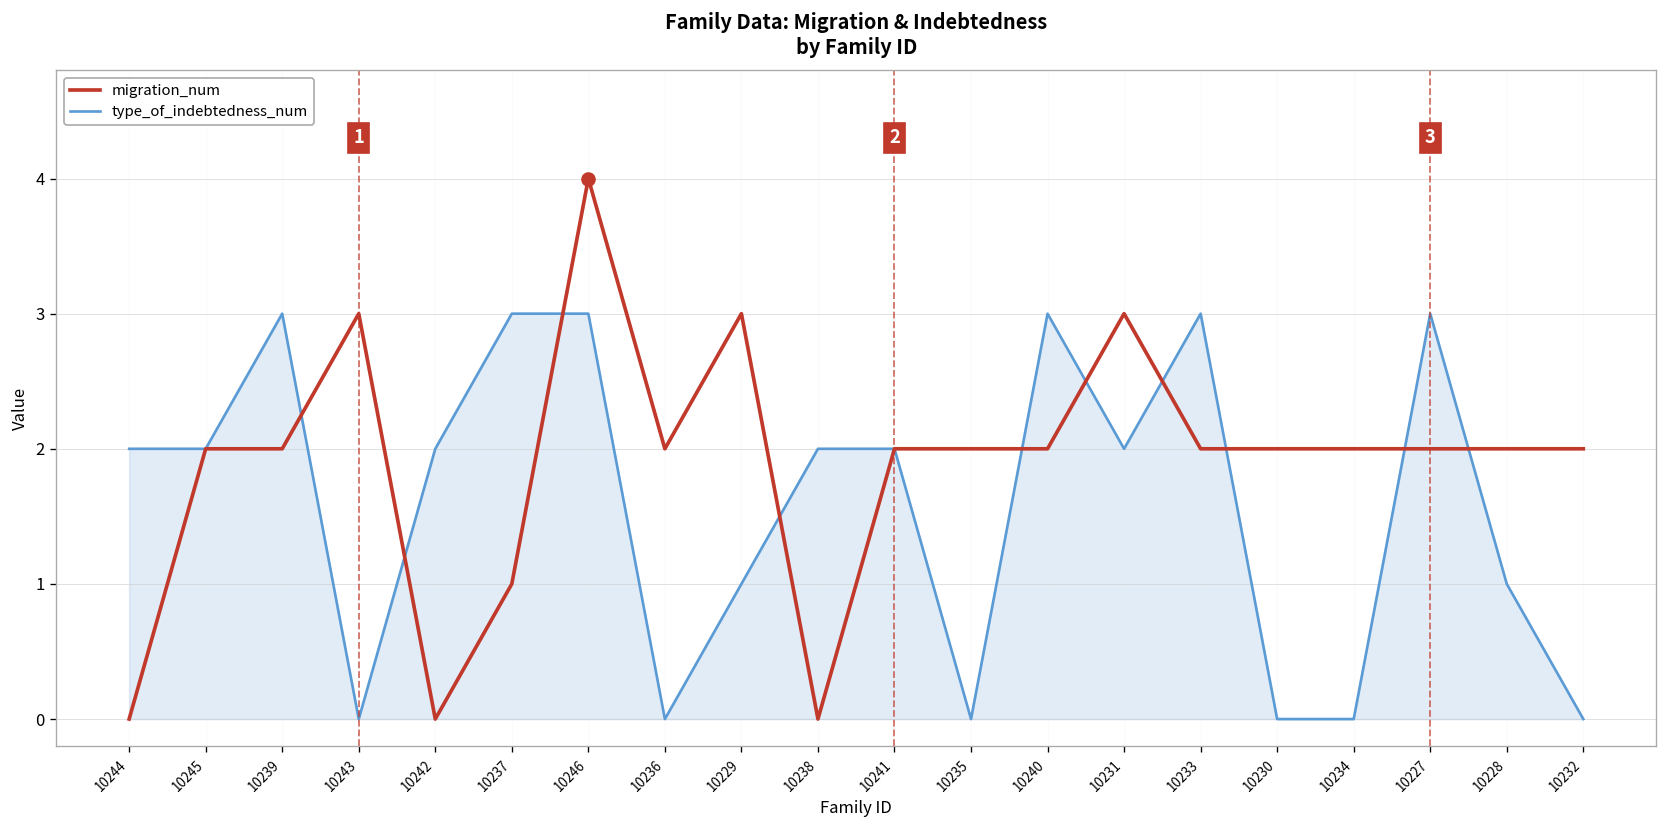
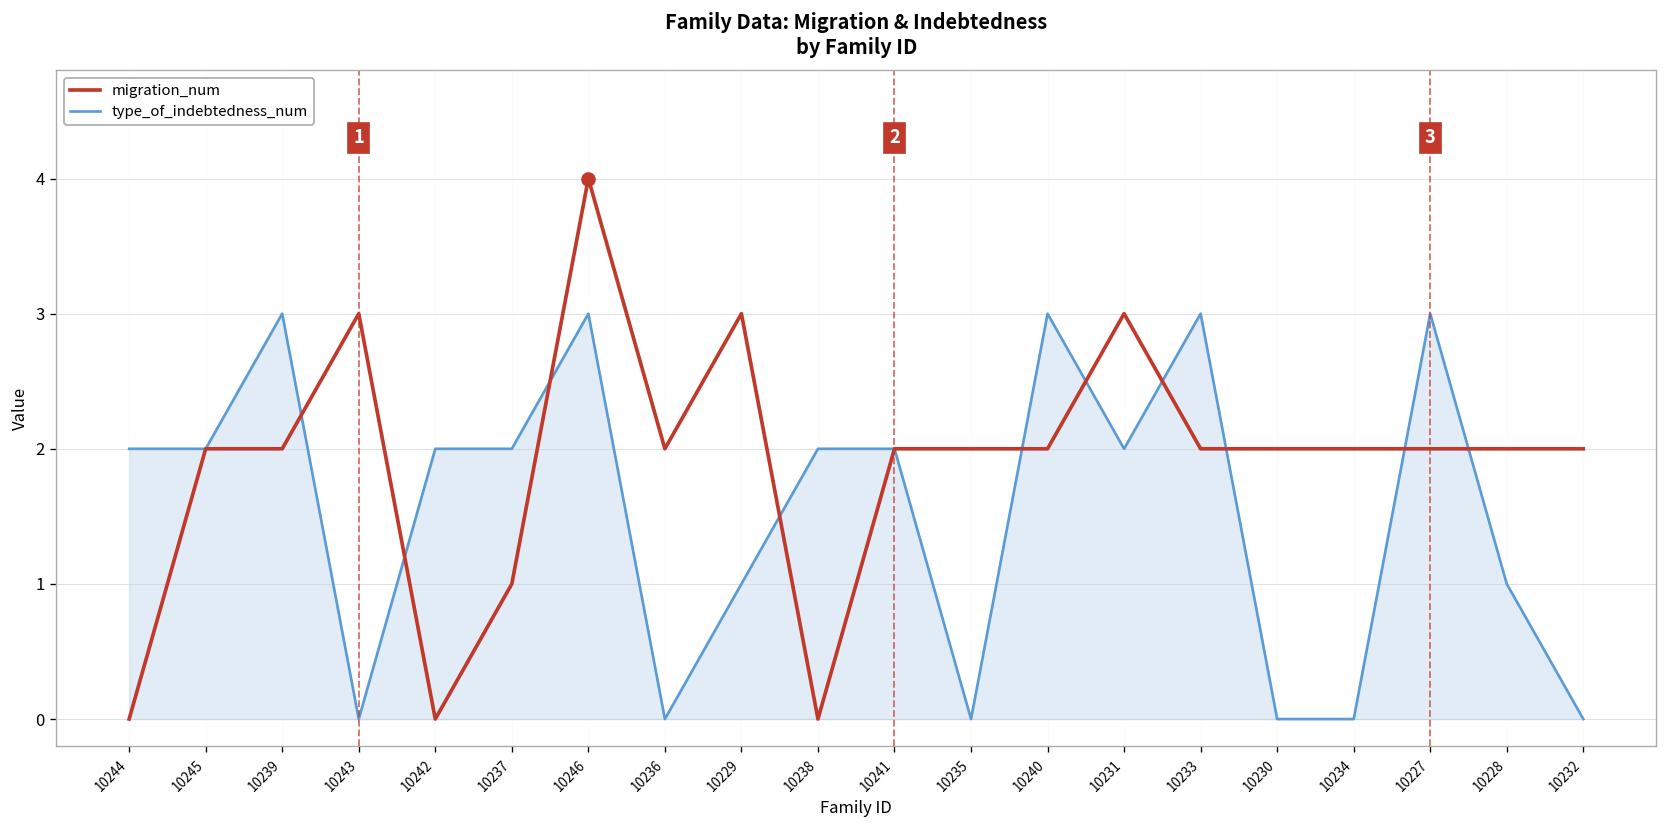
type_of_indebtedness_num, 10237: 3 -> 2
